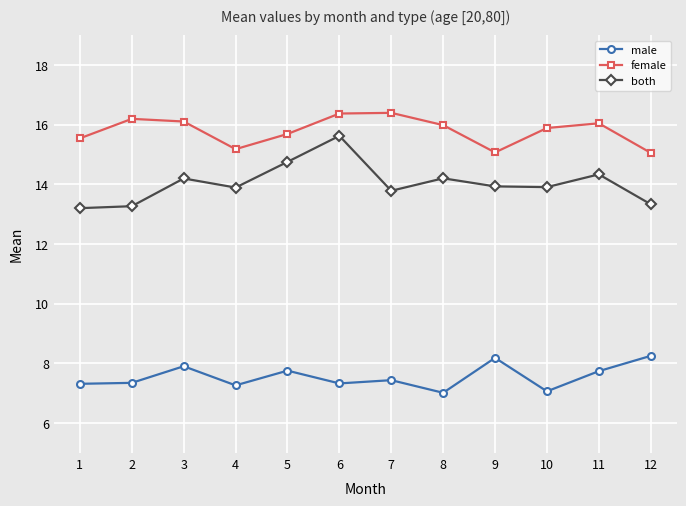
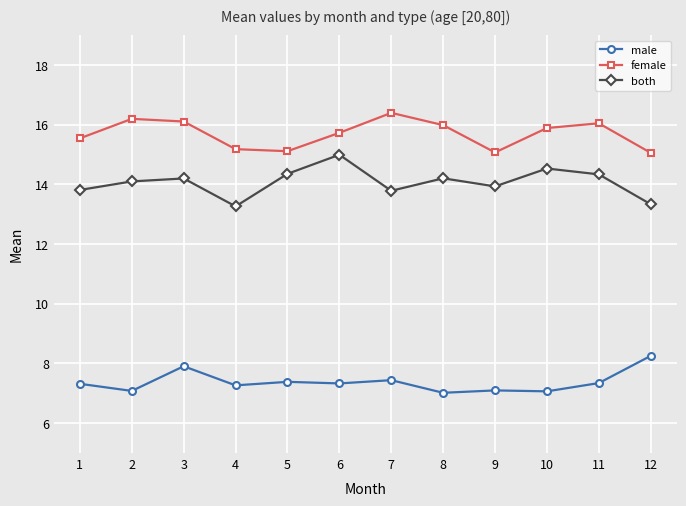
both, 1: 13.2 -> 13.8
male, 2: 7.4 -> 7.1
both, 2: 13.3 -> 14.1
both, 4: 13.9 -> 13.3
male, 5: 7.8 -> 7.4
female, 5: 15.7 -> 15.1
both, 5: 14.8 -> 14.4
female, 6: 16.4 -> 15.7
both, 6: 15.6 -> 15.0
male, 9: 8.2 -> 7.1
both, 10: 13.9 -> 14.5
male, 11: 7.7 -> 7.3
